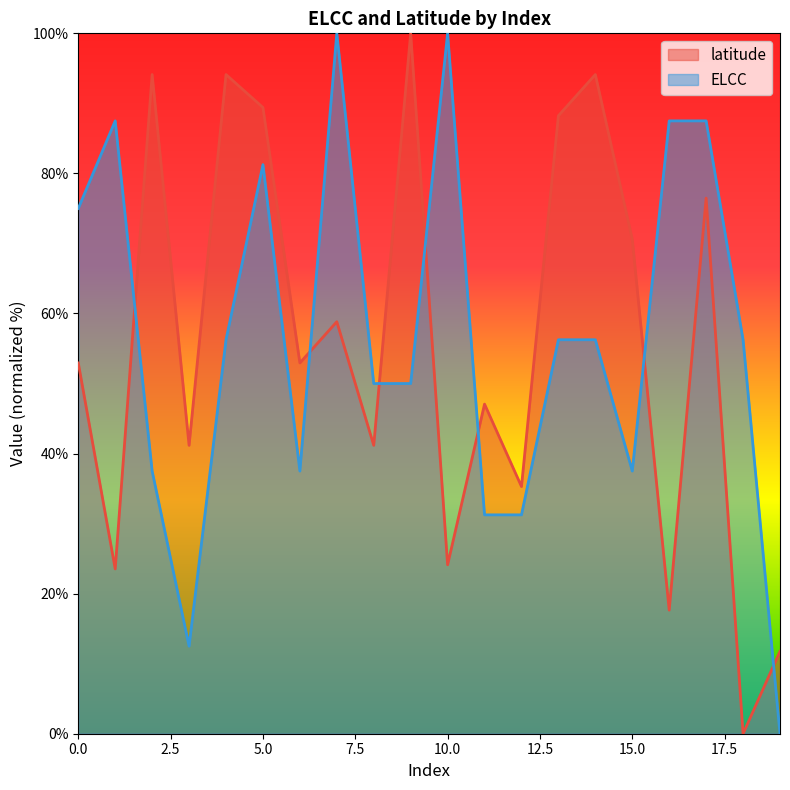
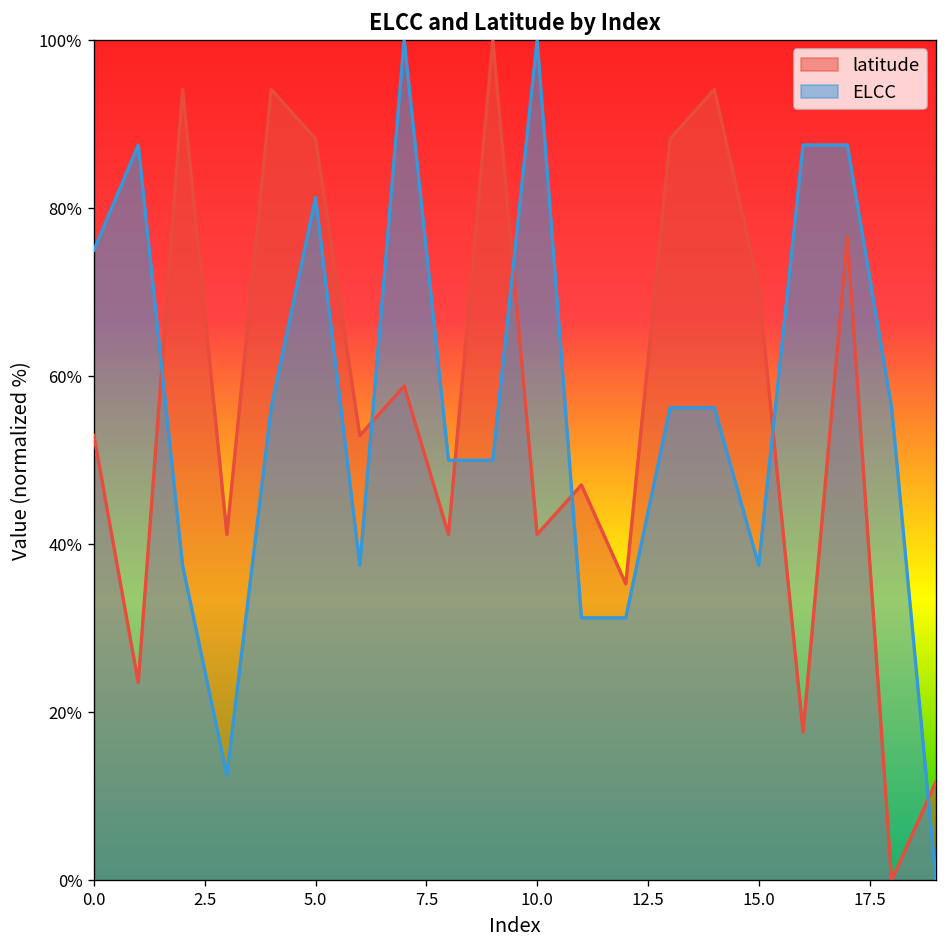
latitude, 5.0: 89% -> 88%
latitude, 10.0: 24% -> 41%
